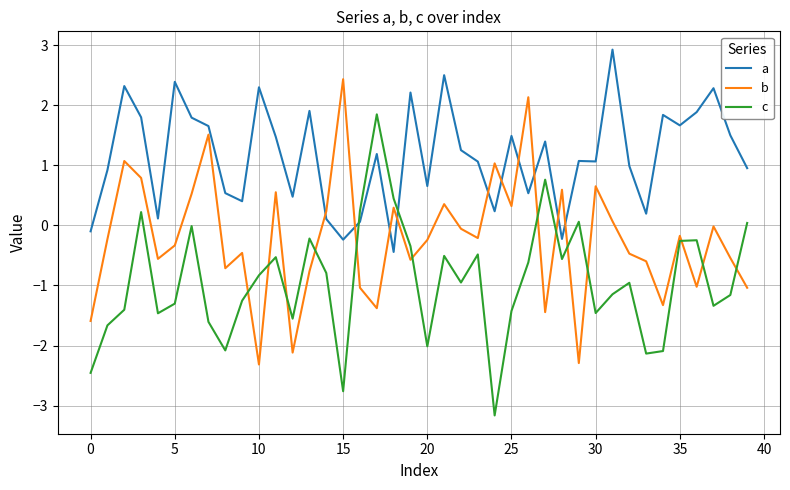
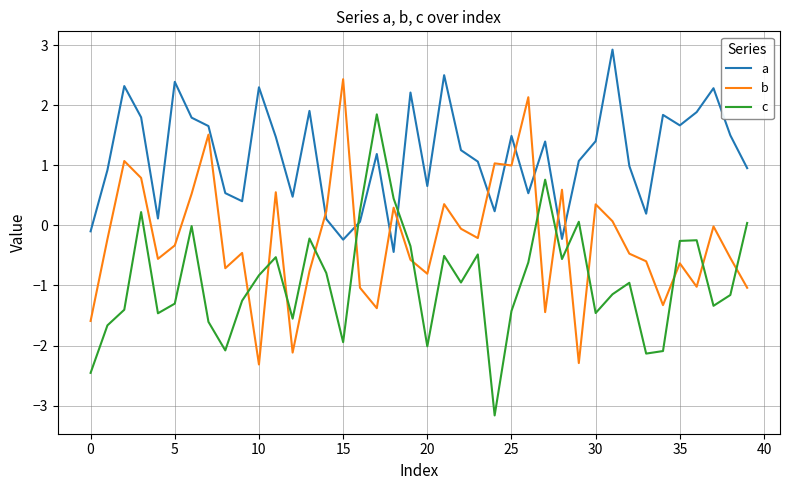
c, 15: -2.8 -> -1.9
b, 20: -0.2 -> -0.8
b, 25: 0.3 -> 1.0
a, 30: 1.1 -> 1.4
b, 30: 0.7 -> 0.4
b, 35: -0.2 -> -0.6
